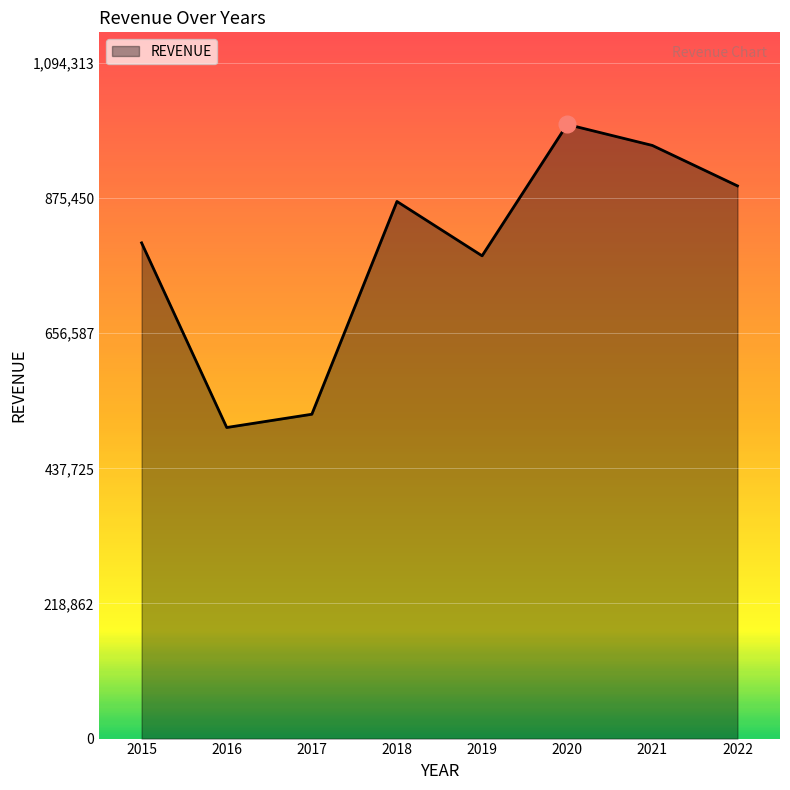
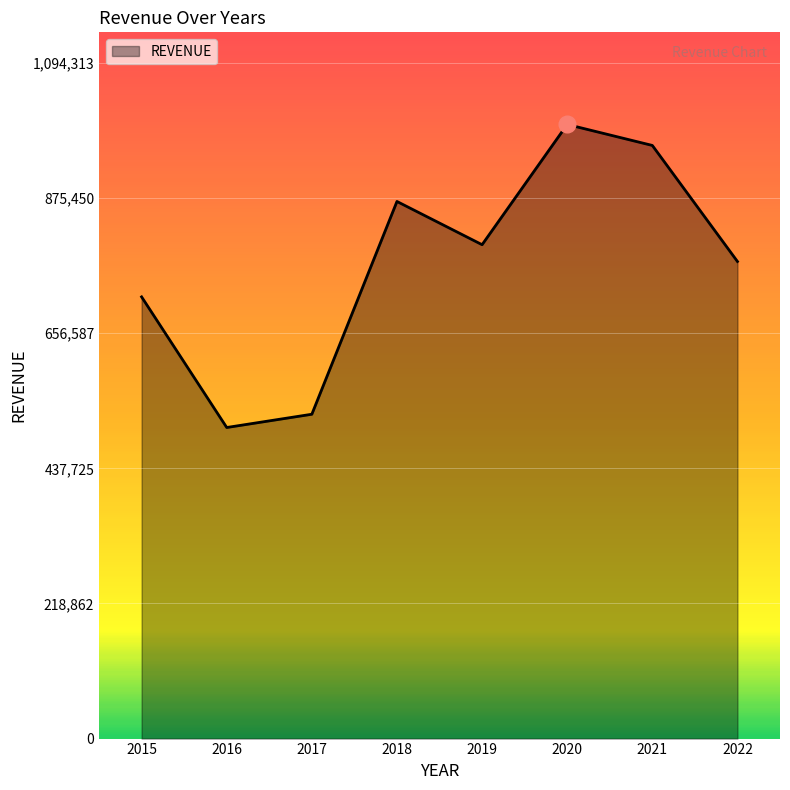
REVENUE, 2015: 800,000 -> 720,000
REVENUE, 2019: 780,000 -> 800,000
REVENUE, 2022: 900,000 -> 770,000
